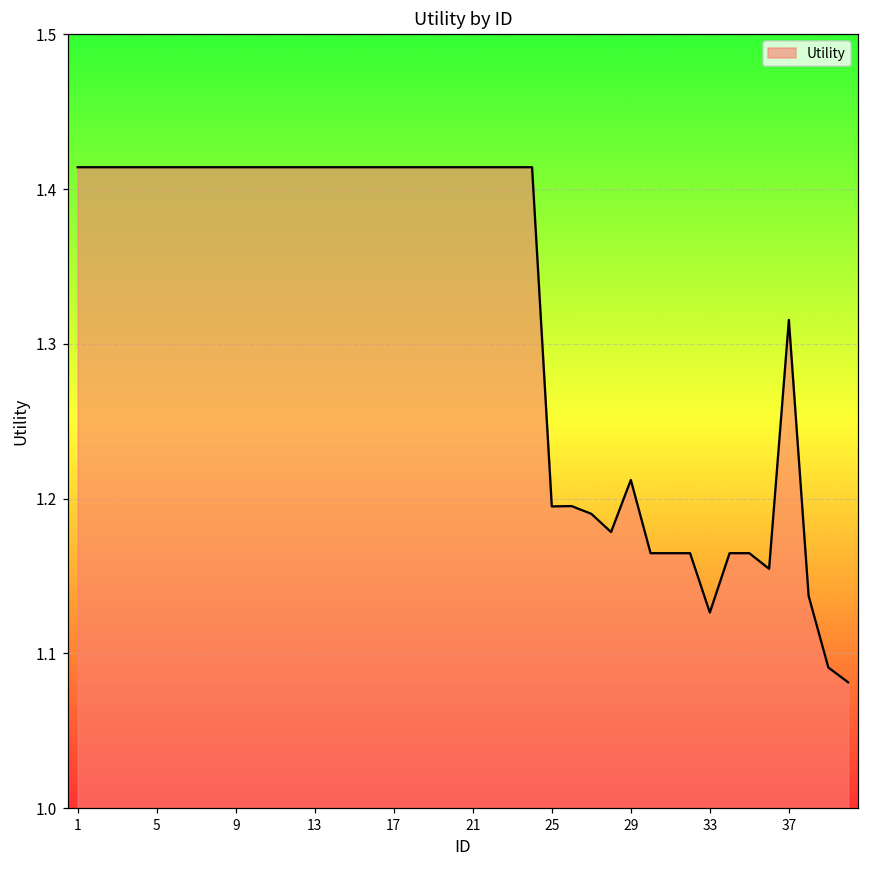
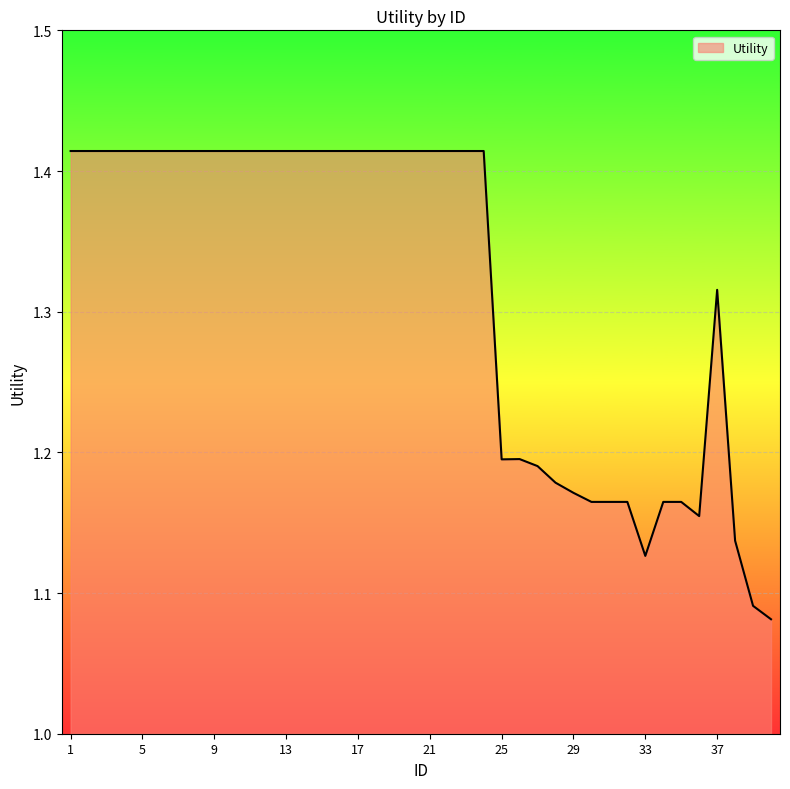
29: 1.212 -> 1.171
